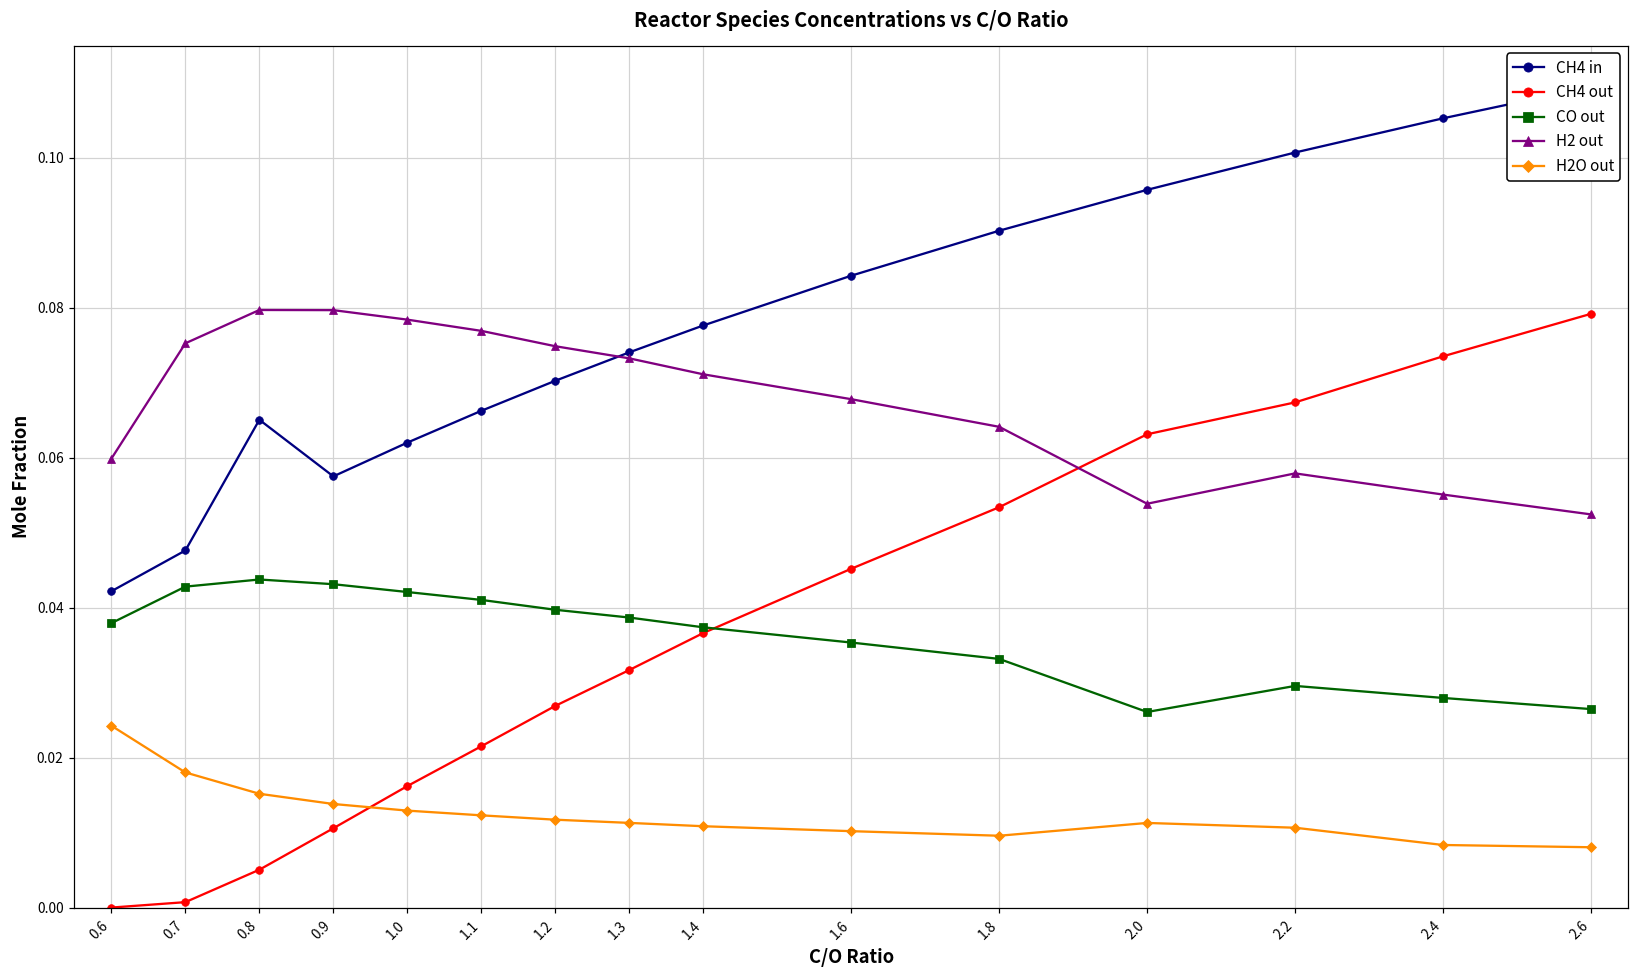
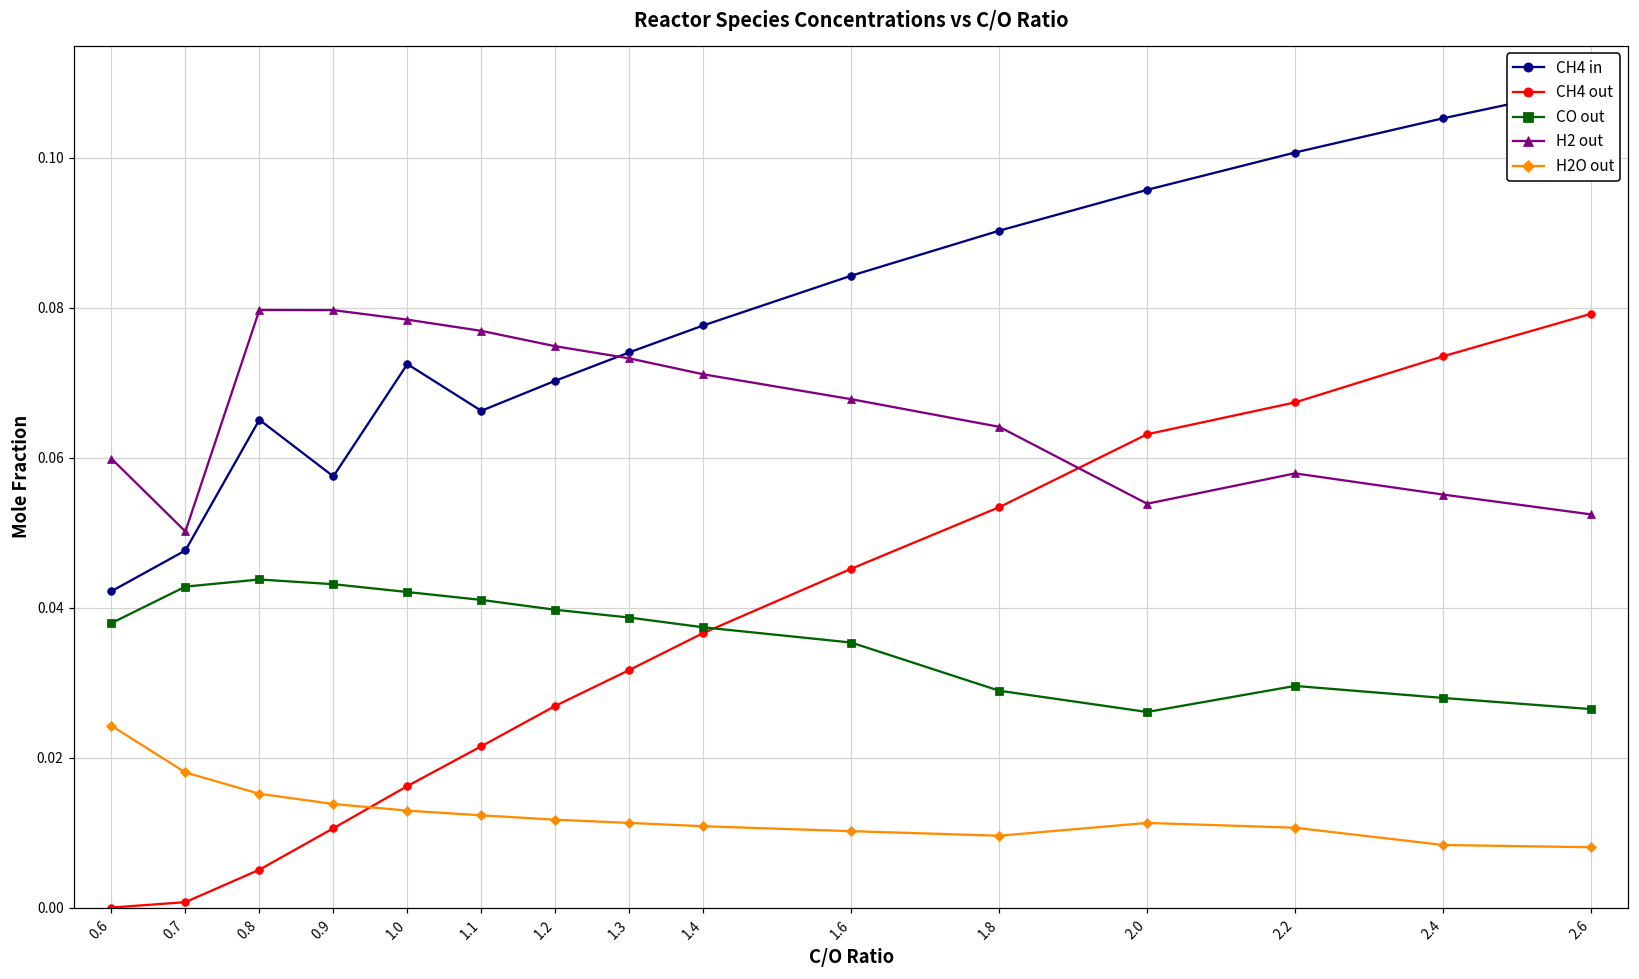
H2 out, 0.7: 0.075 -> 0.050
CH4 in, 1.0: 0.062 -> 0.072
CO out, 1.8: 0.033 -> 0.029
